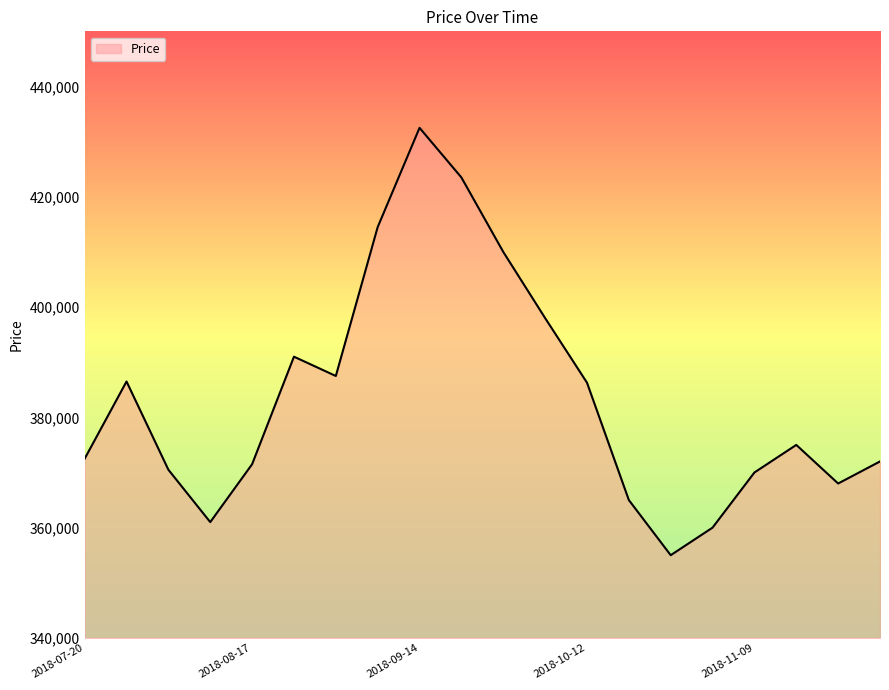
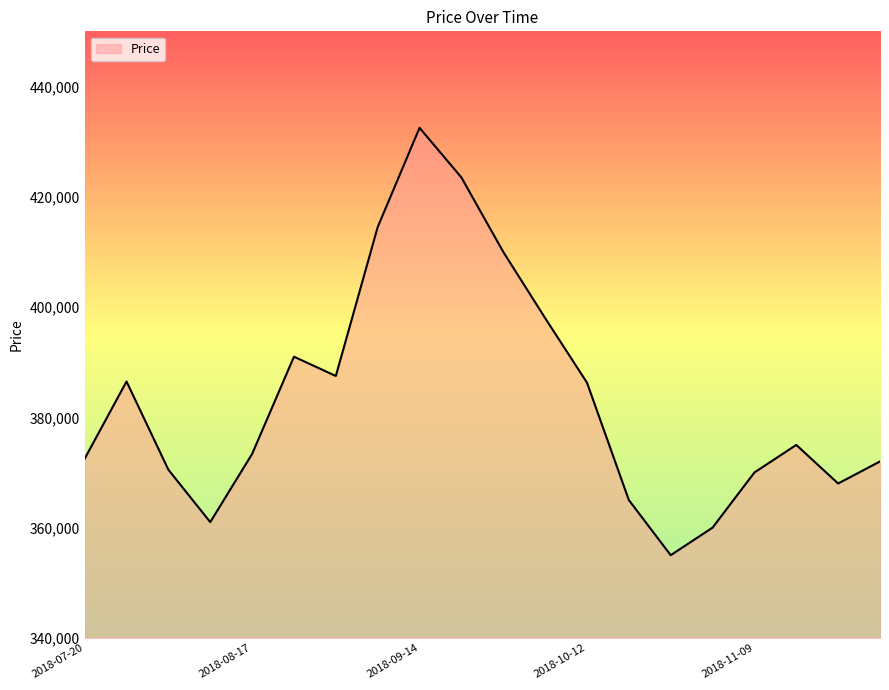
2018-08-17: 372,000 -> 373,000
